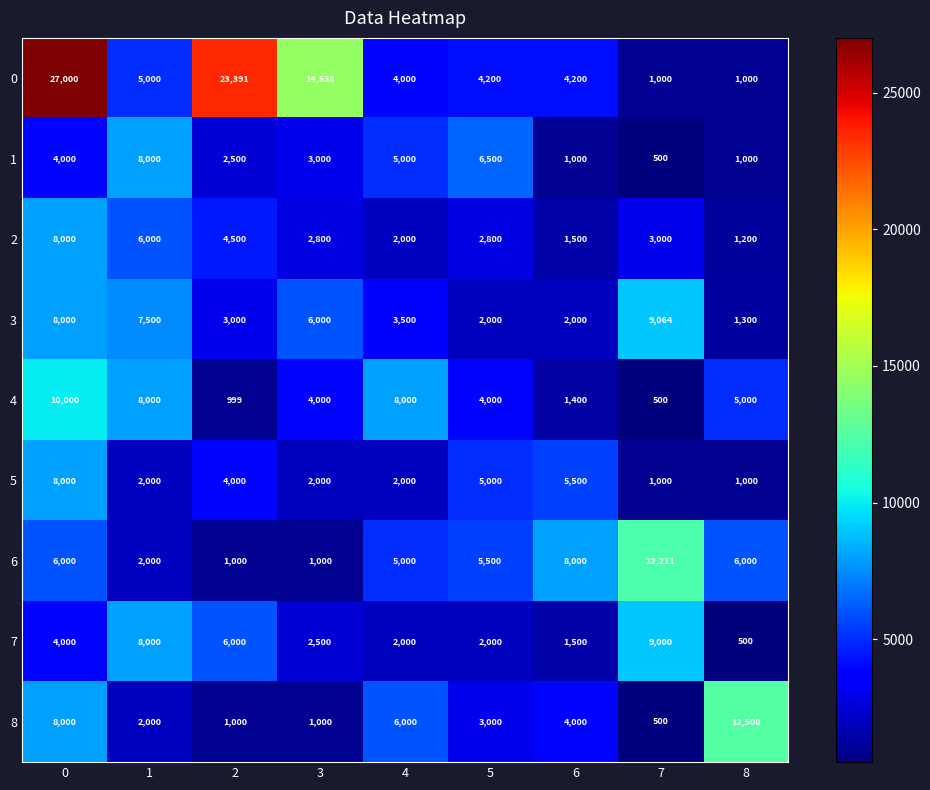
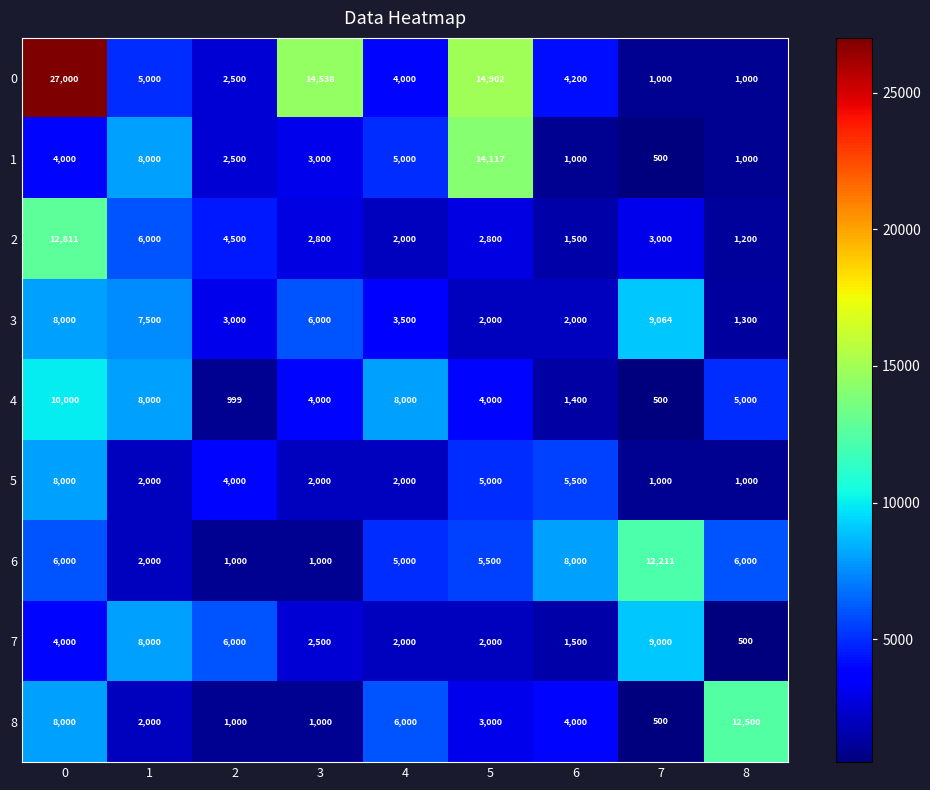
0, 2: 23,391 -> 2,500
0, 5: 4,200 -> 14,902
1, 5: 6,500 -> 14,117
2, 0: 8,000 -> 12,811
